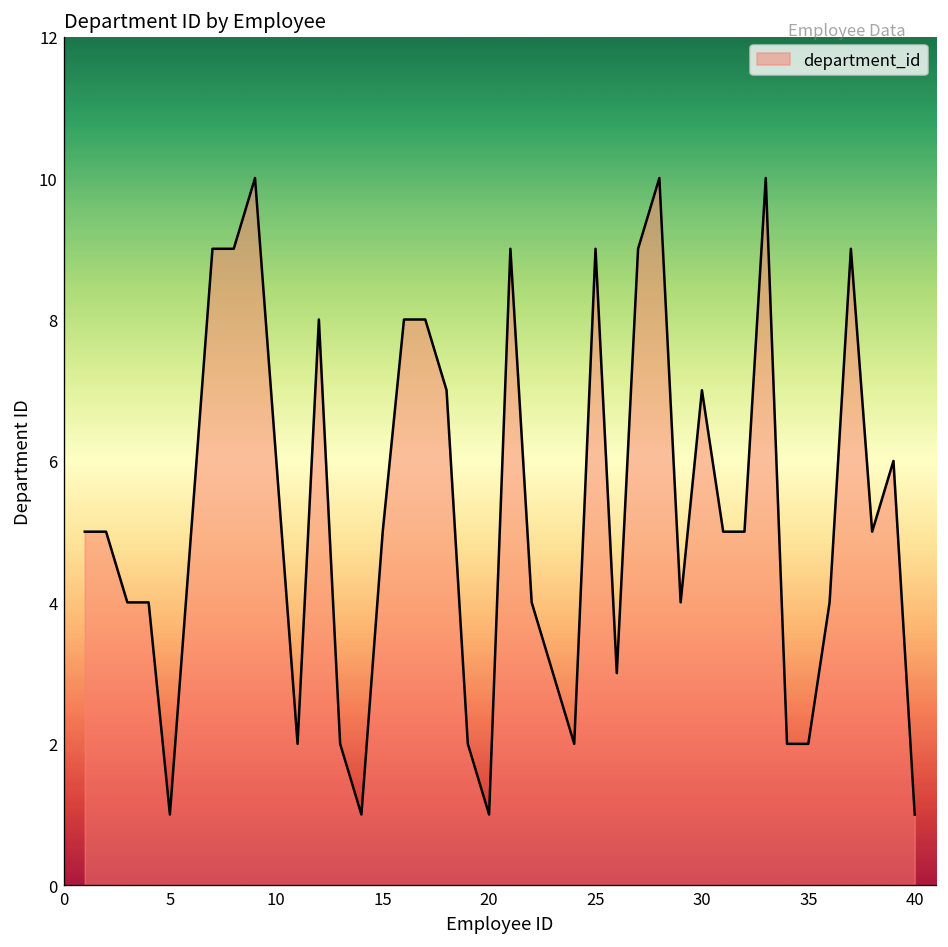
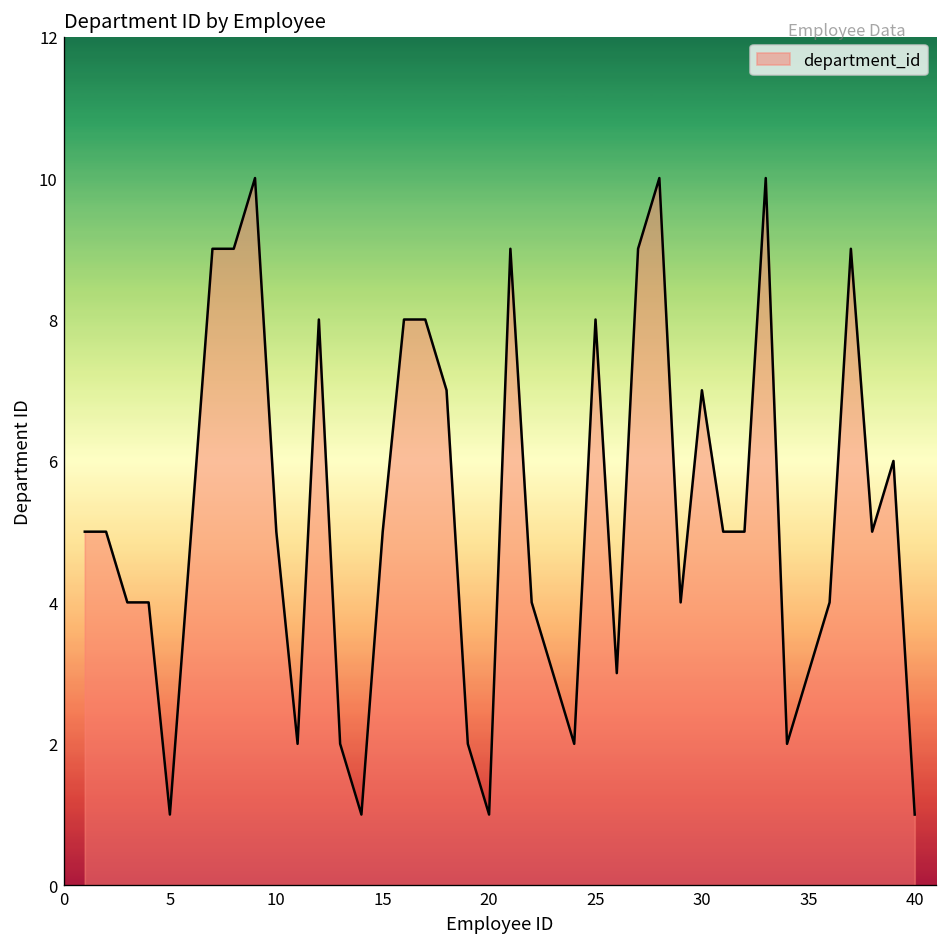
10: 6 -> 5
25: 9 -> 8
35: 2 -> 3
